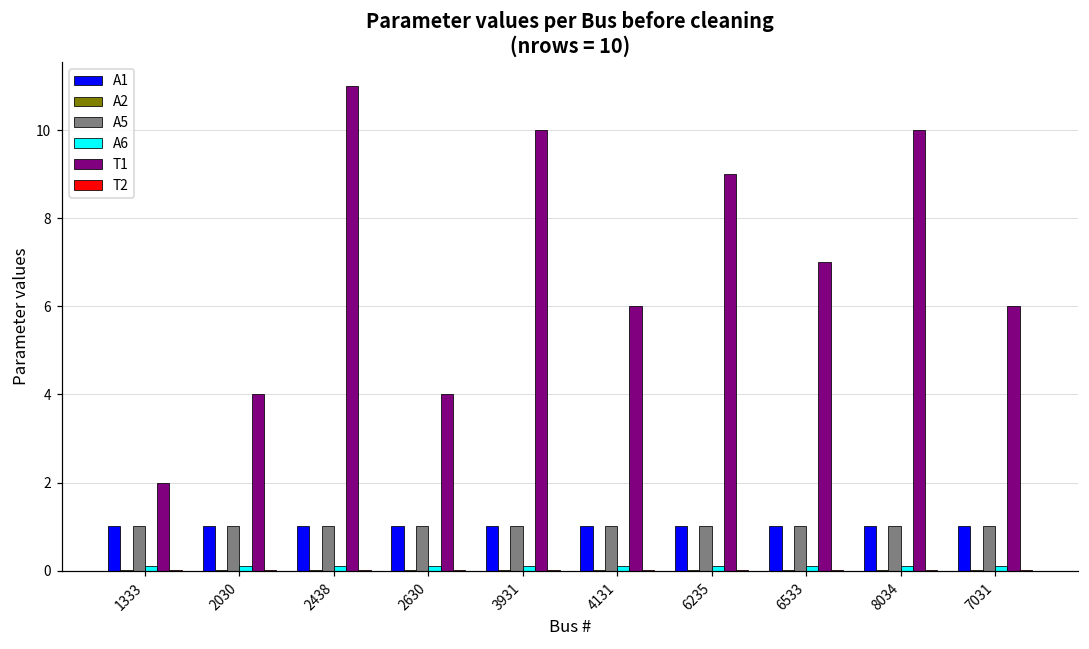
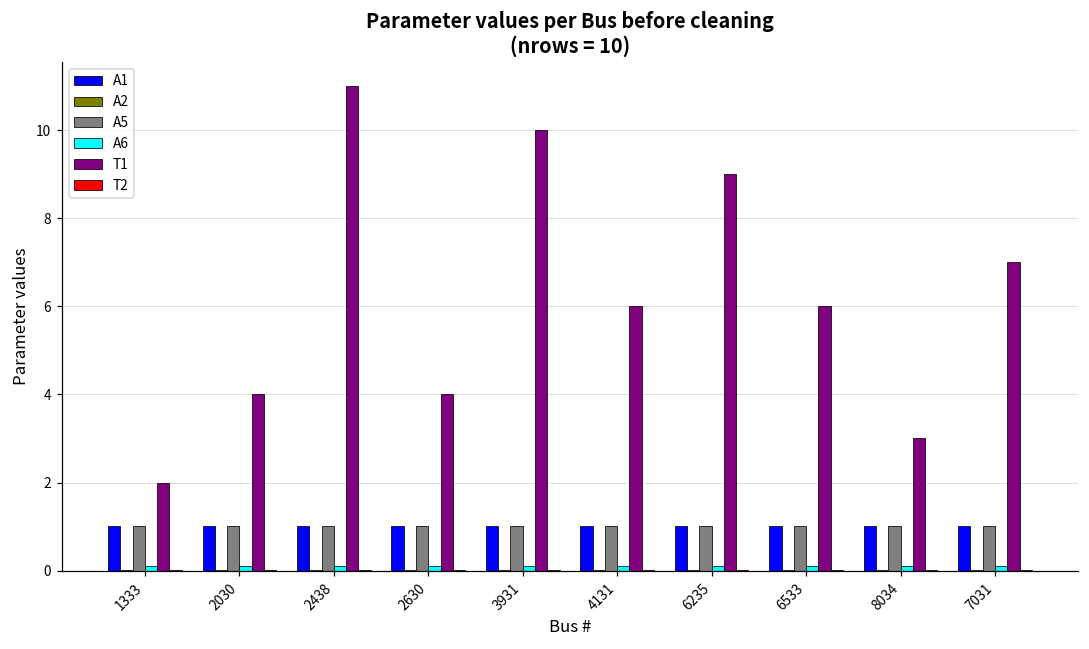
T1, 6533: 7 -> 6
T1, 8034: 10 -> 3
T1, 7031: 6 -> 7
